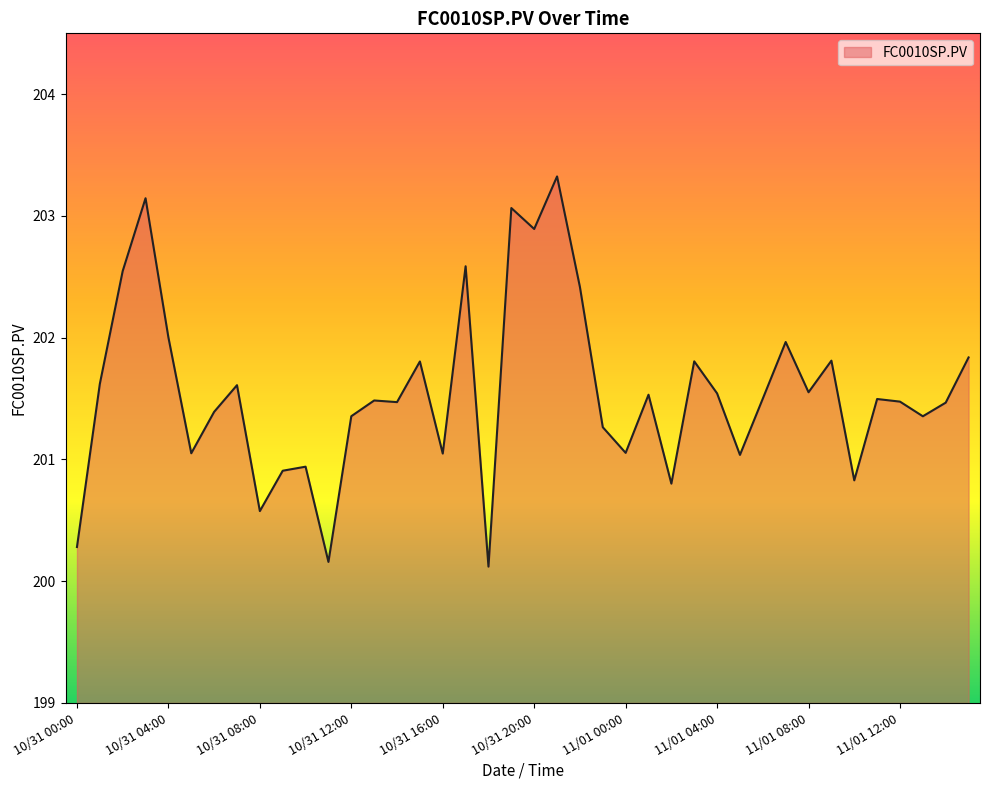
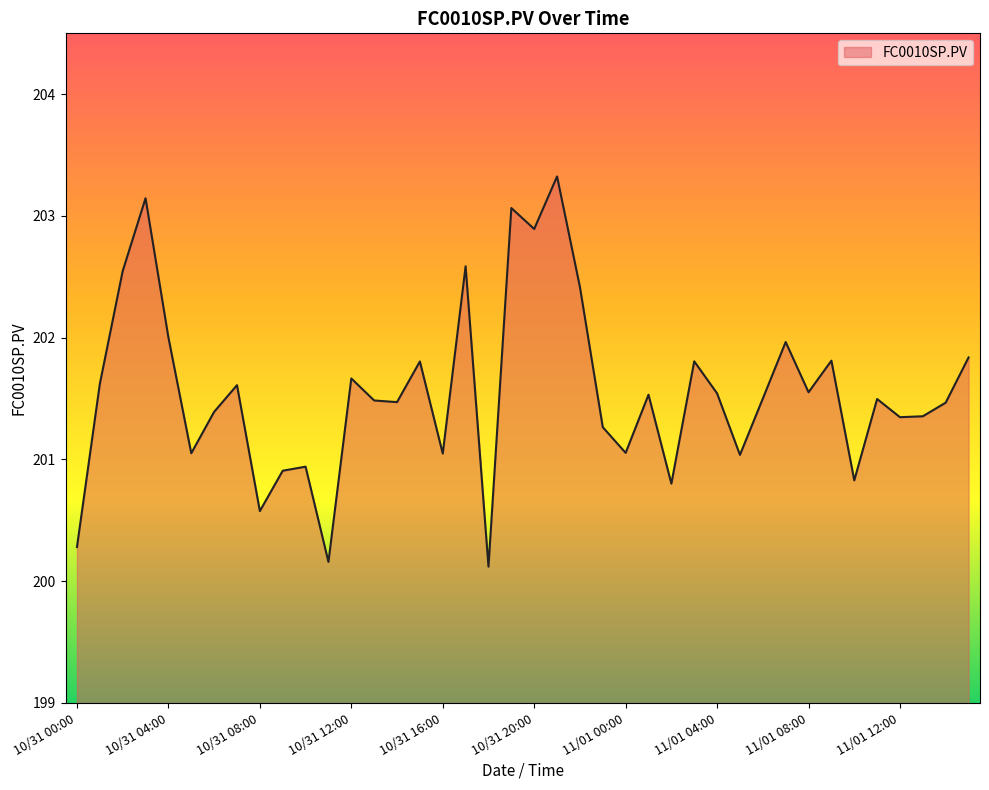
10/31 12:00: 201.36 -> 201.67
11/01 12:00: 201.48 -> 201.35
